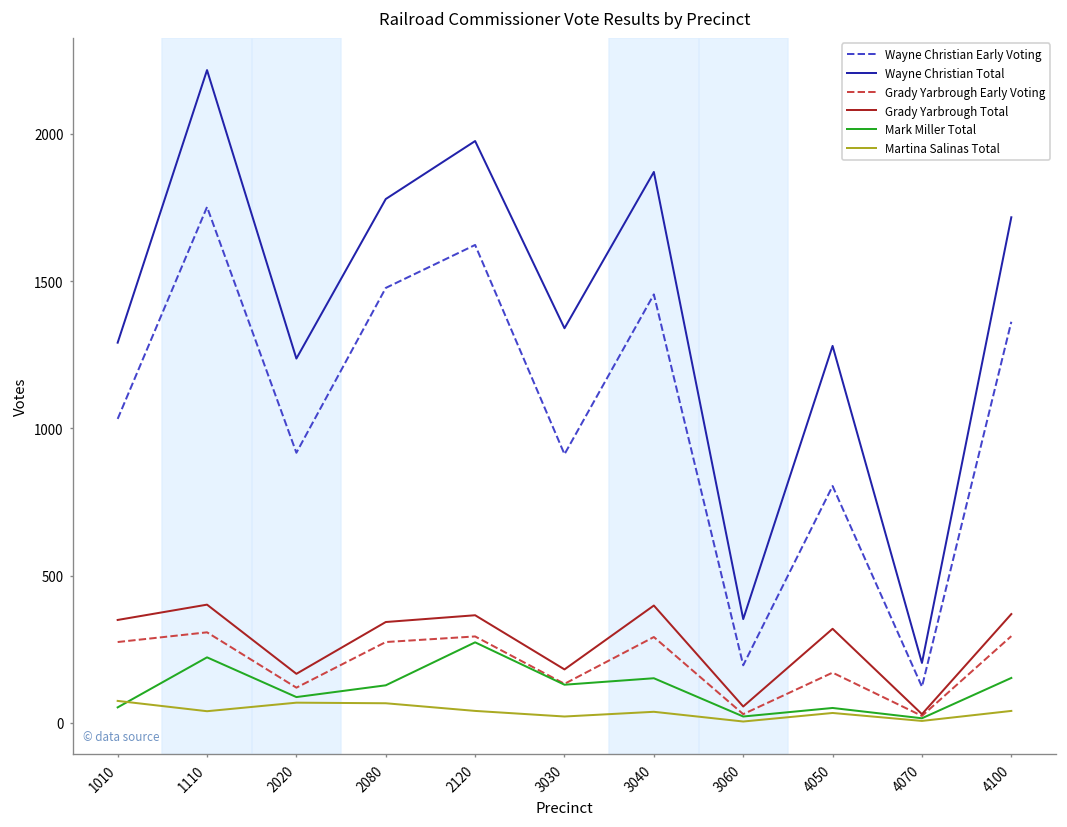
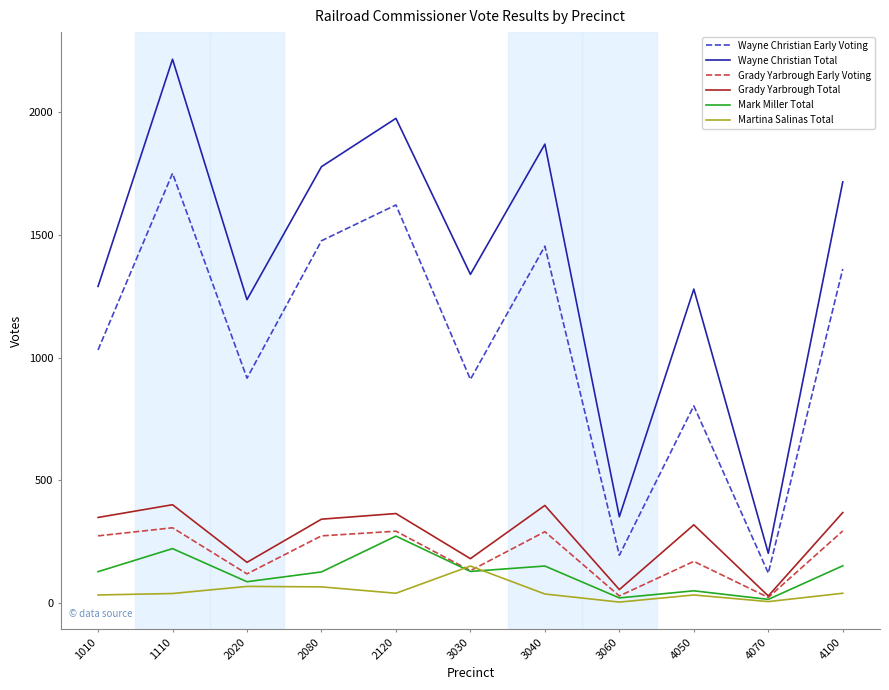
Mark Miller Total, 1010: 50 -> 130
Martina Salinas Total, 1010: 70 -> 30
Martina Salinas Total, 3030: 20 -> 150
